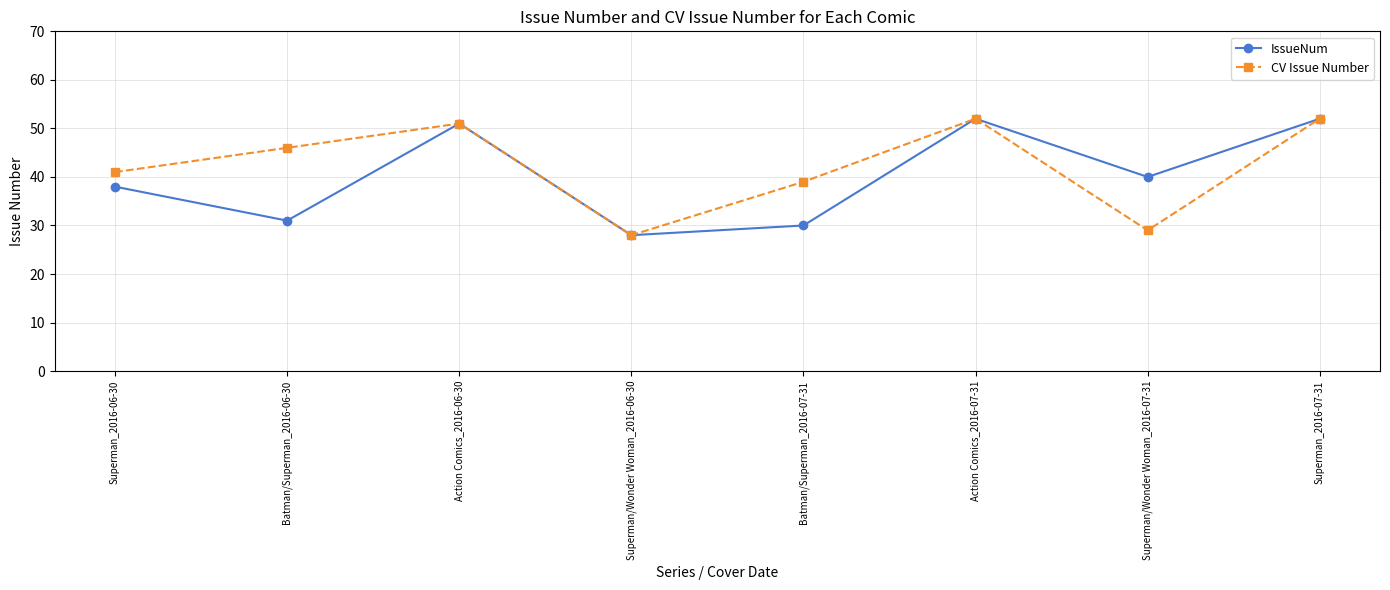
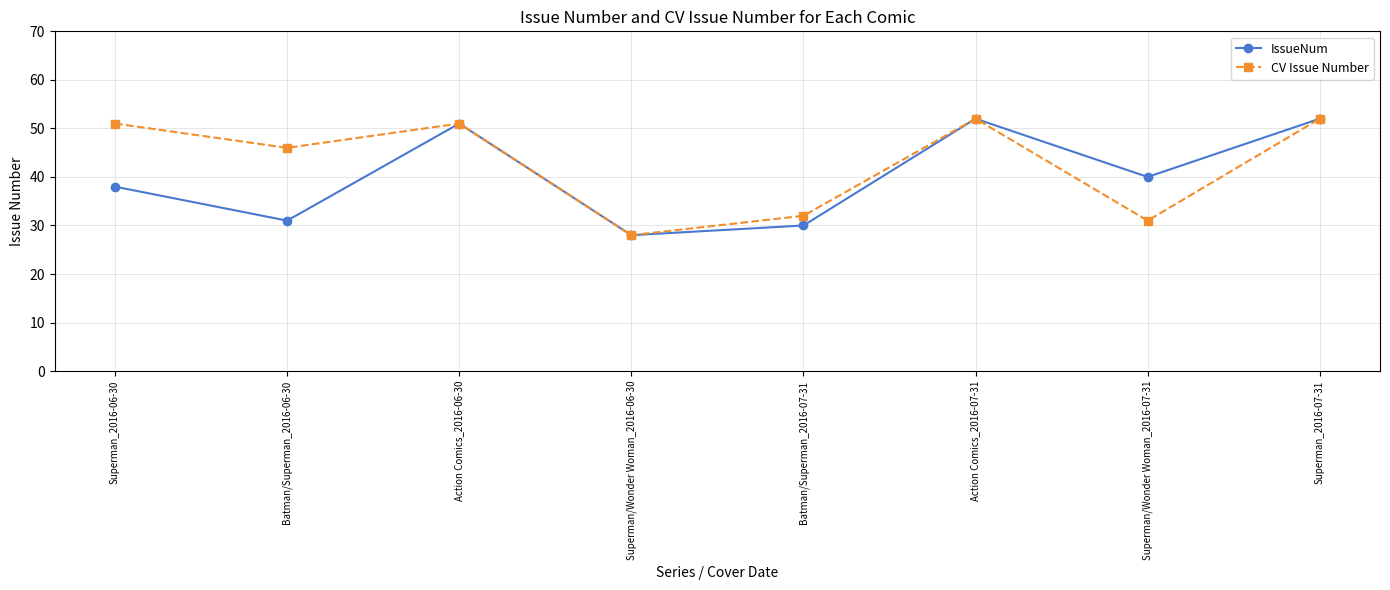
CV Issue Number, Superman_2016-06-30: 41 -> 51
CV Issue Number, Batman/Superman_2016-07-31: 39 -> 32
CV Issue Number, Superman/Wonder Woman_2016-07-31: 29 -> 31
